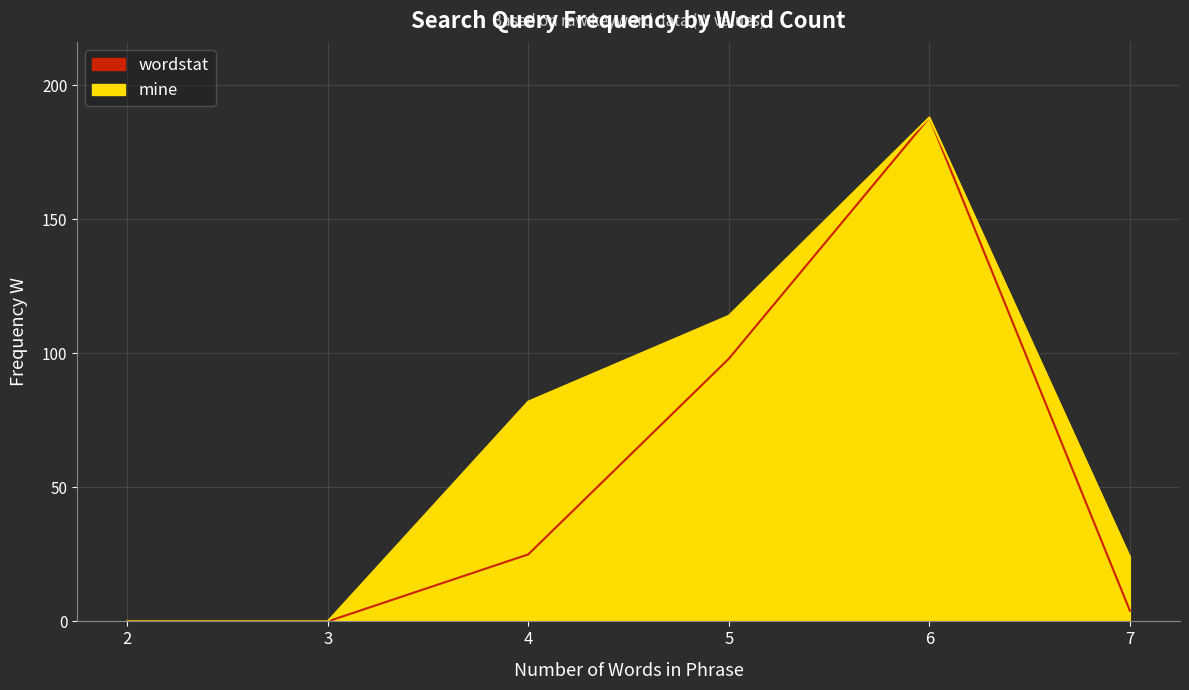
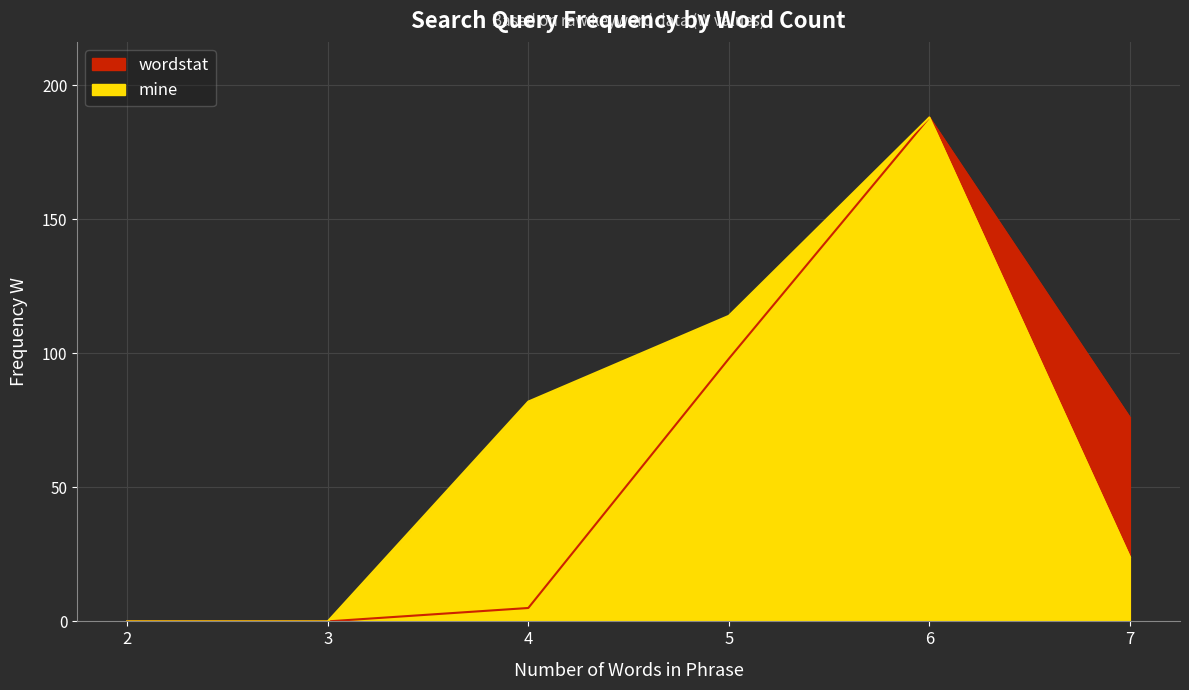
wordstat, 4: 25 -> 5
wordstat, 7: 4 -> 76
